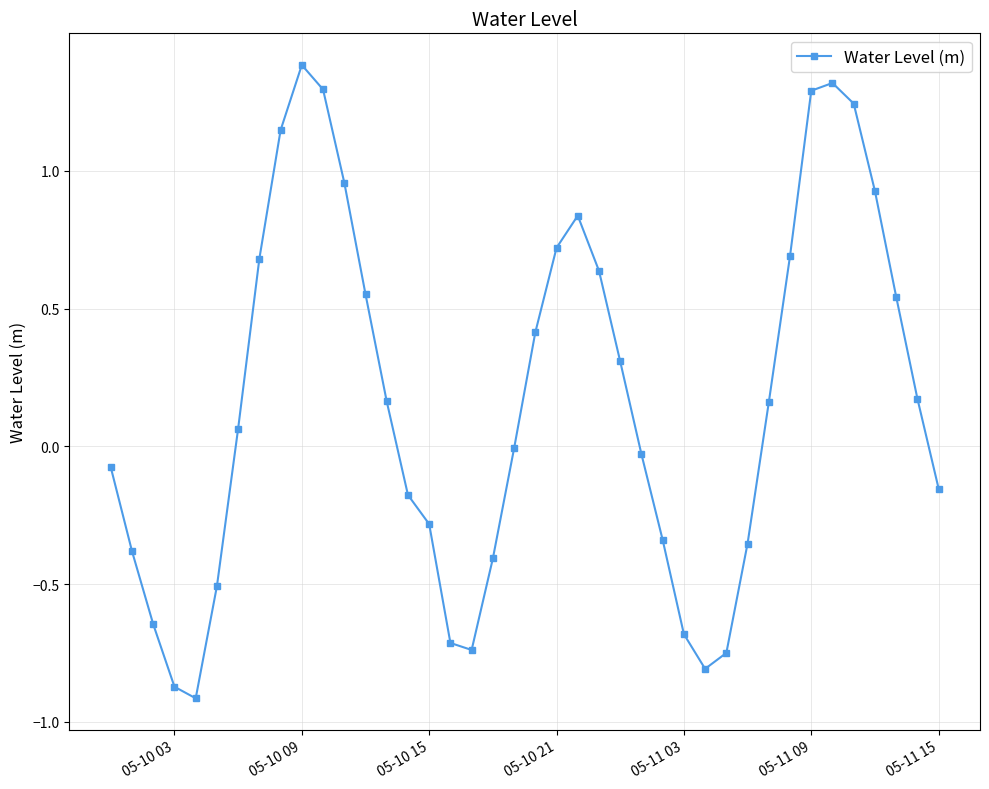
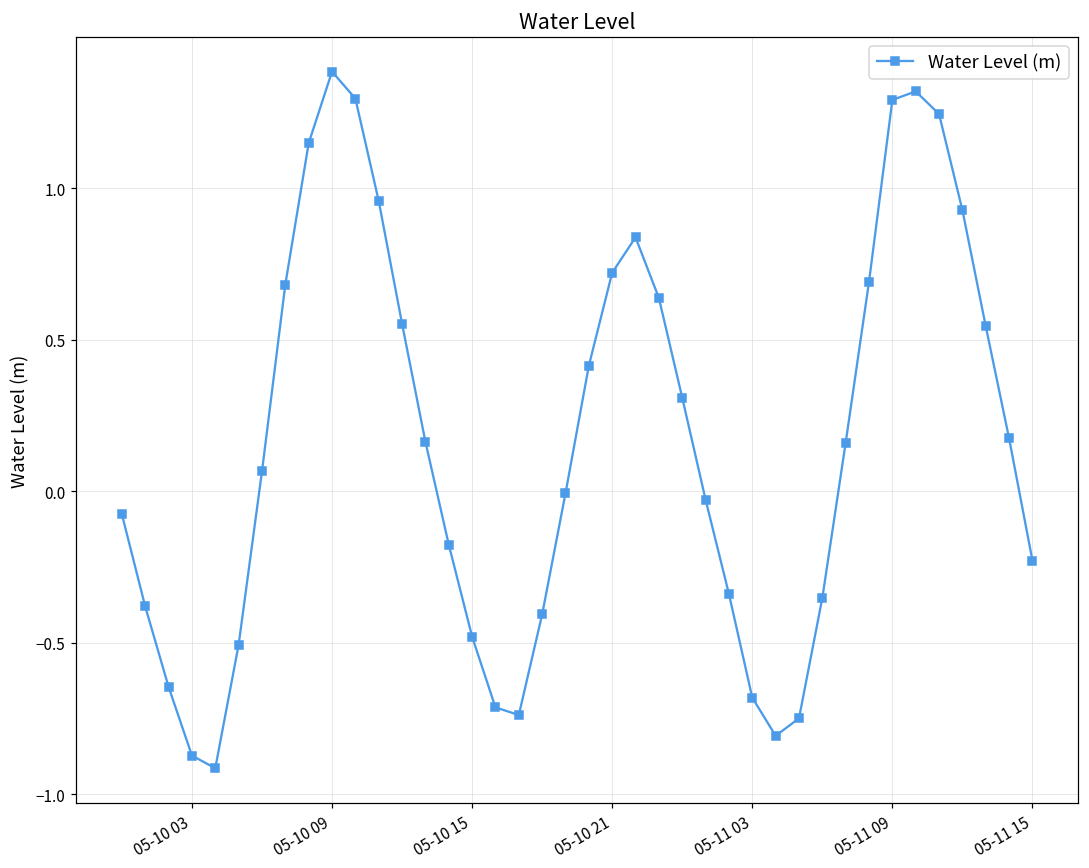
05-10 15: -0.28 -> -0.48
05-11 15: -0.15 -> -0.23
